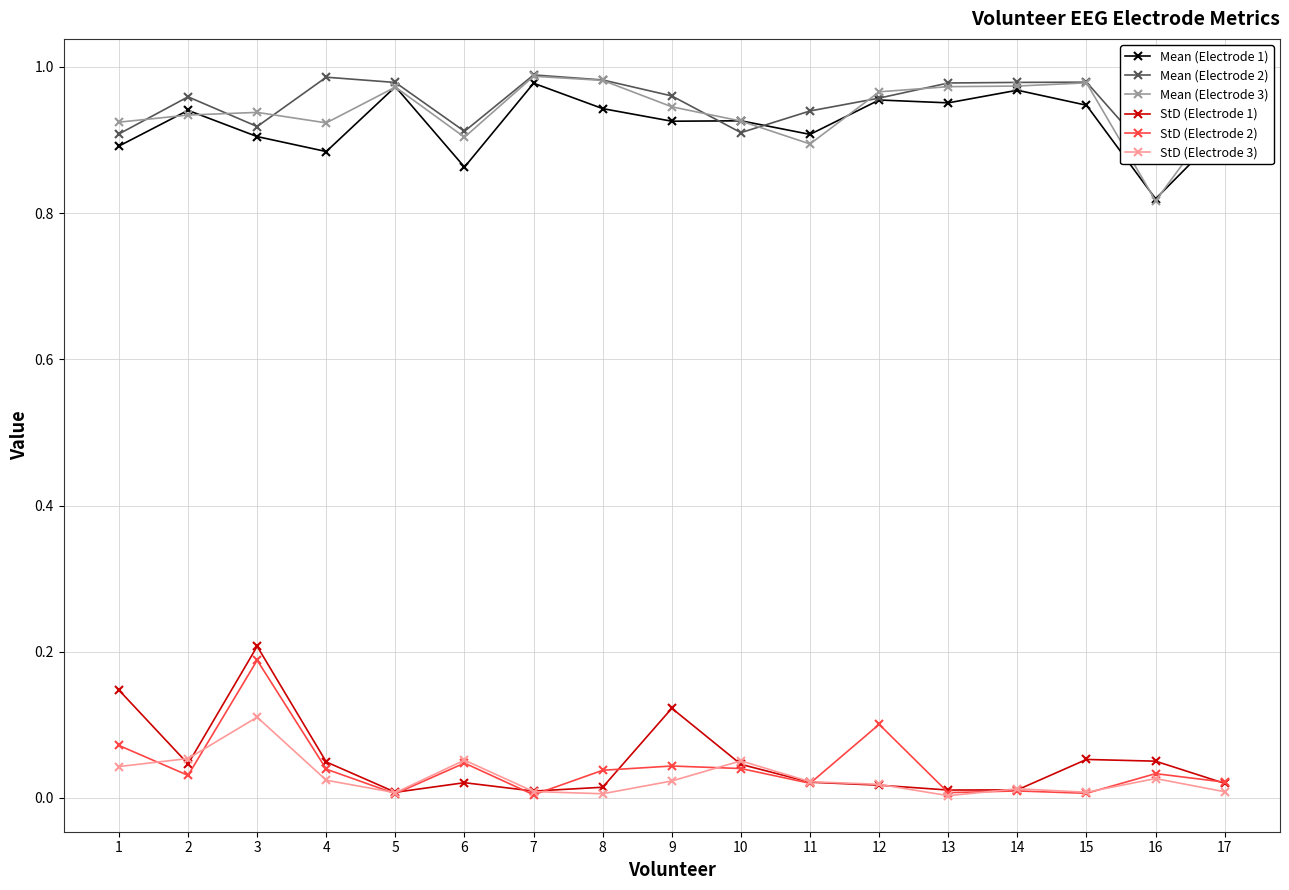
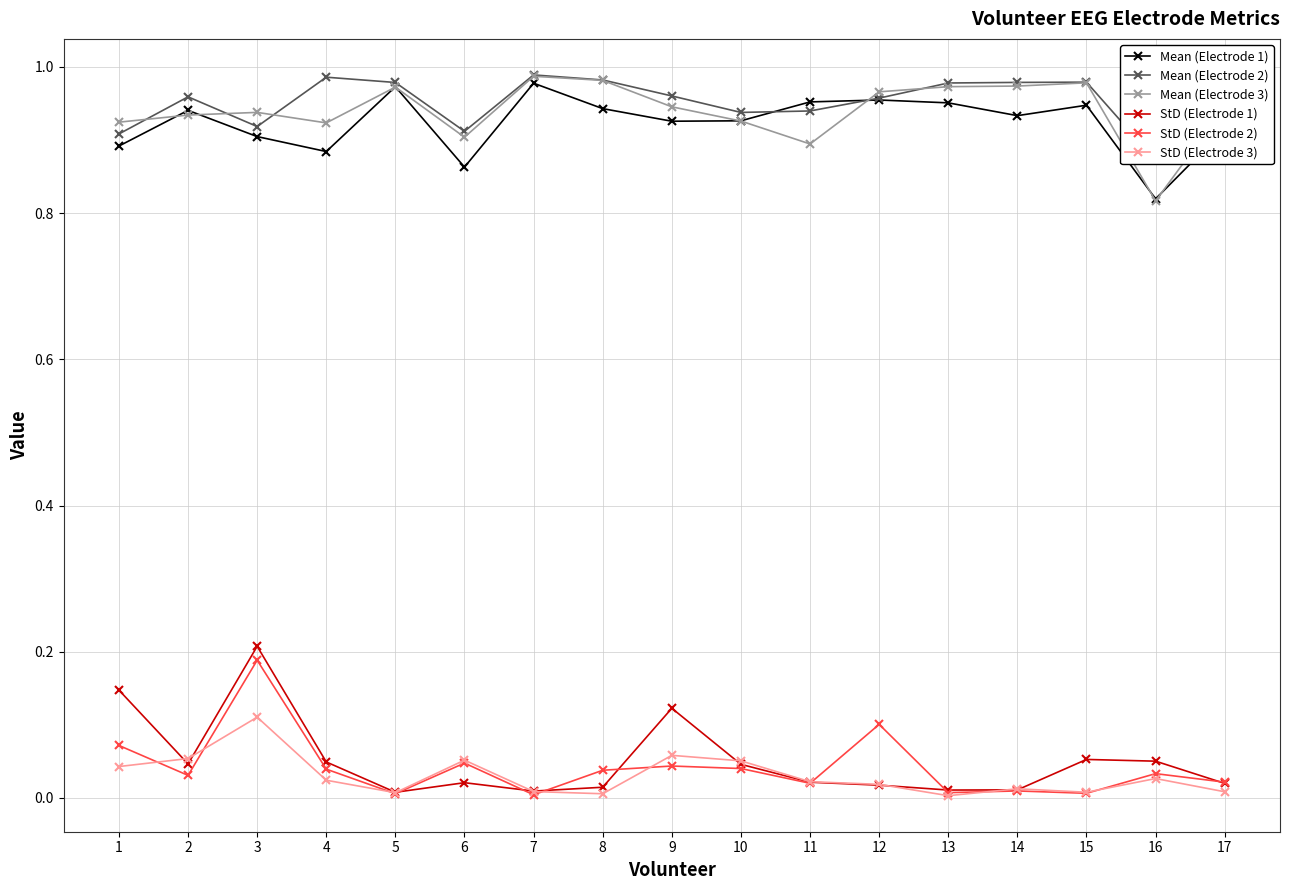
StD (Electrode 3), 9: 0.02 -> 0.06
Mean (Electrode 2), 10: 0.91 -> 0.94
Mean (Electrode 1), 11: 0.91 -> 0.95
Mean (Electrode 1), 14: 0.97 -> 0.93
